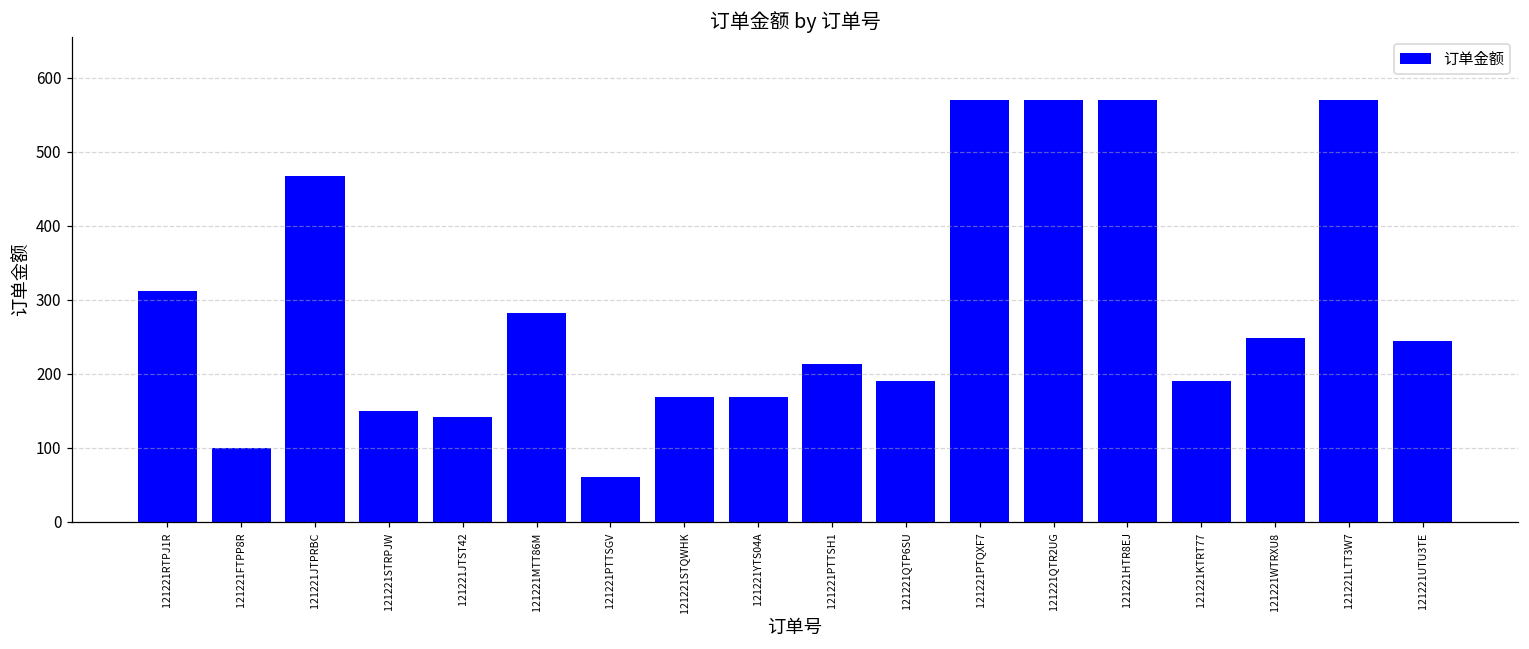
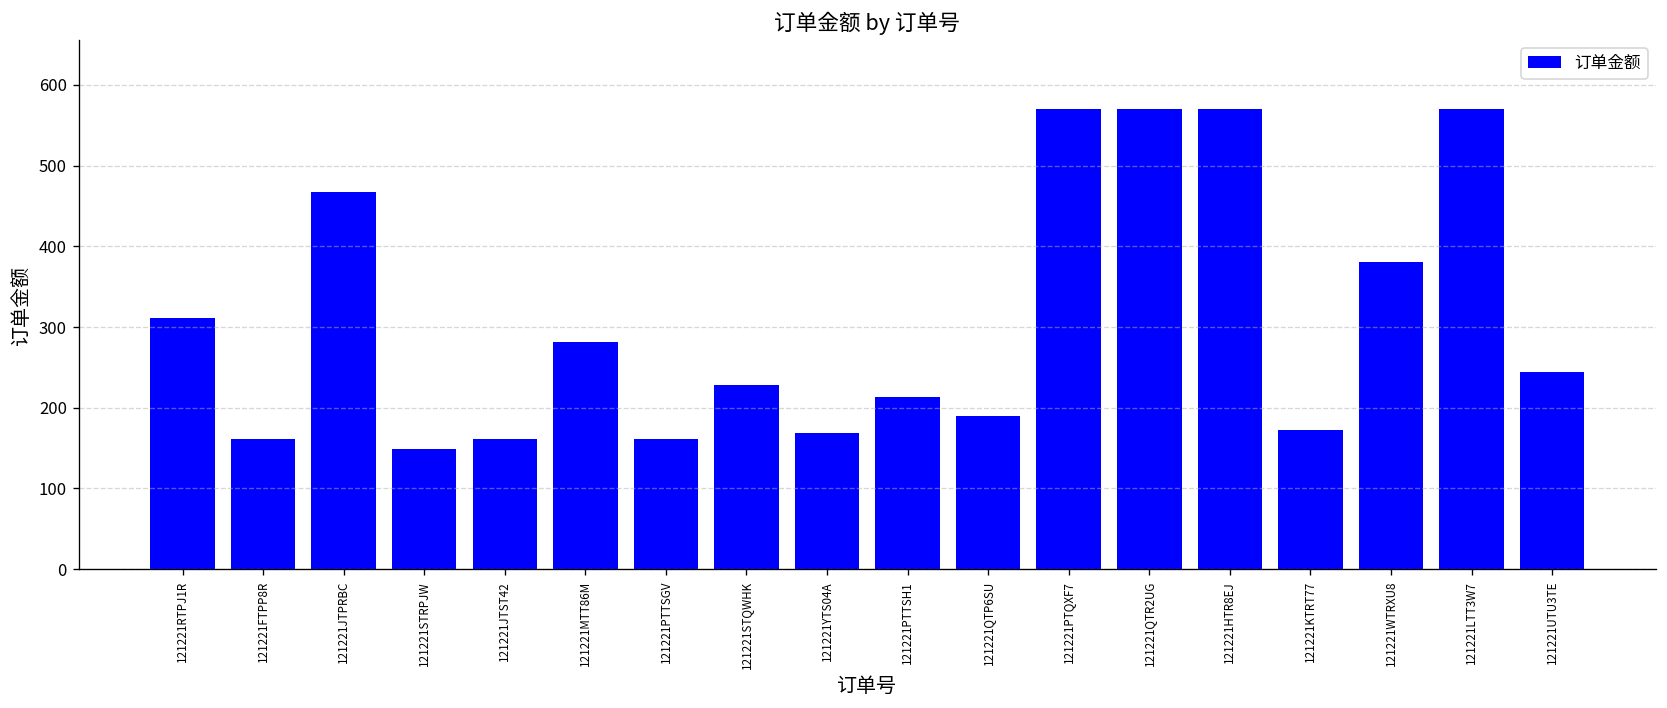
121221FTPP8R: 100 -> 160
121221JTST42: 140 -> 160
121221PTTSGV: 60 -> 160
121221STQWHK: 170 -> 230
121221KTRT77: 190 -> 170
121221WTRXU8: 250 -> 380
